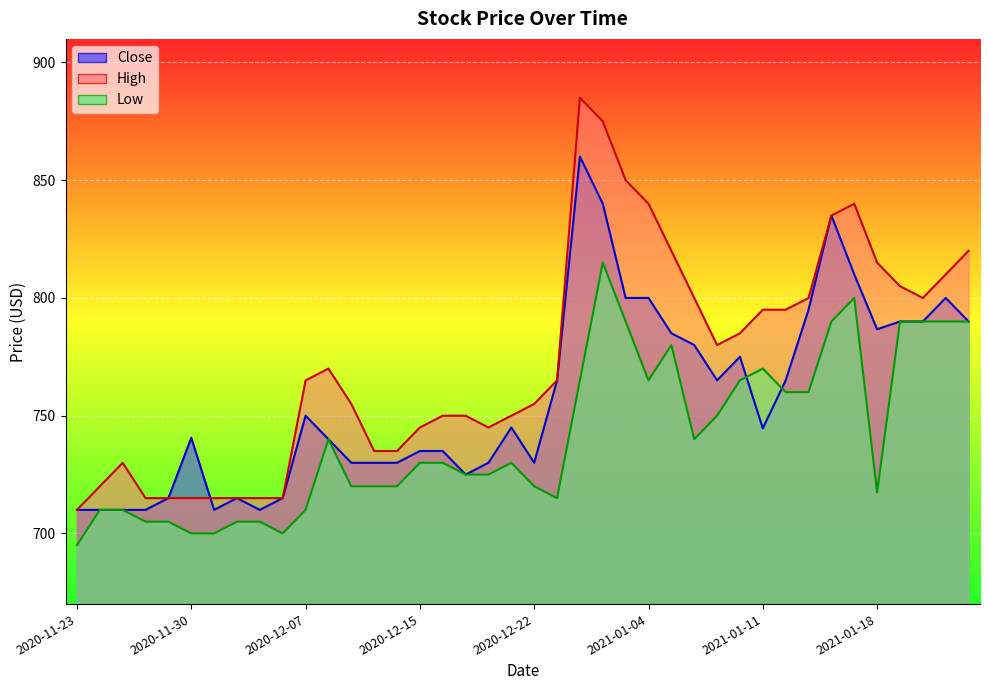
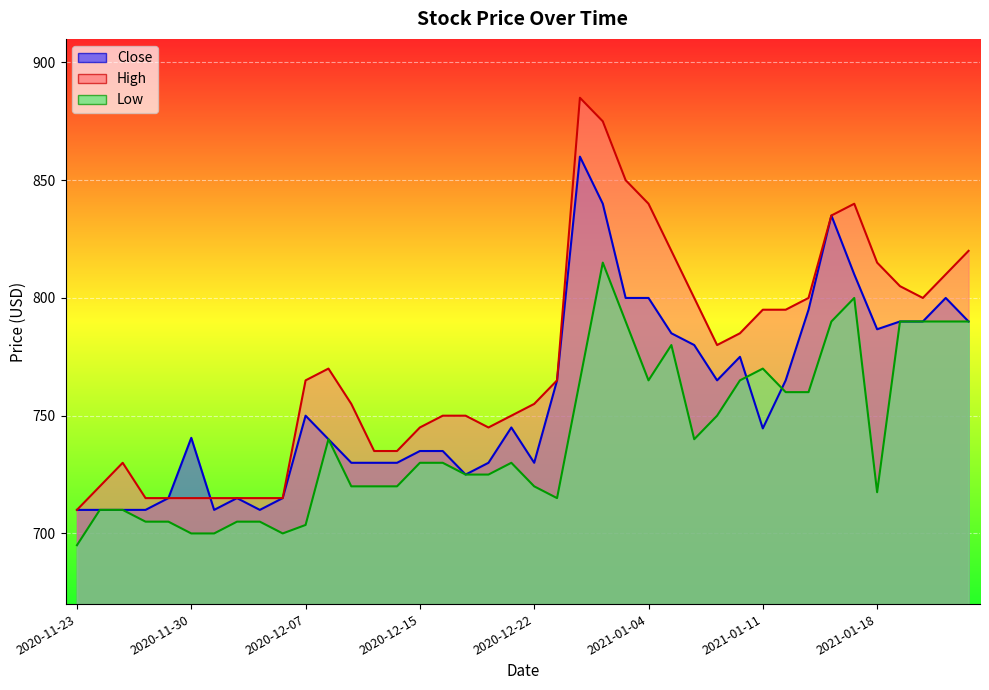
Low, 2020-12-07: 710 -> 704
